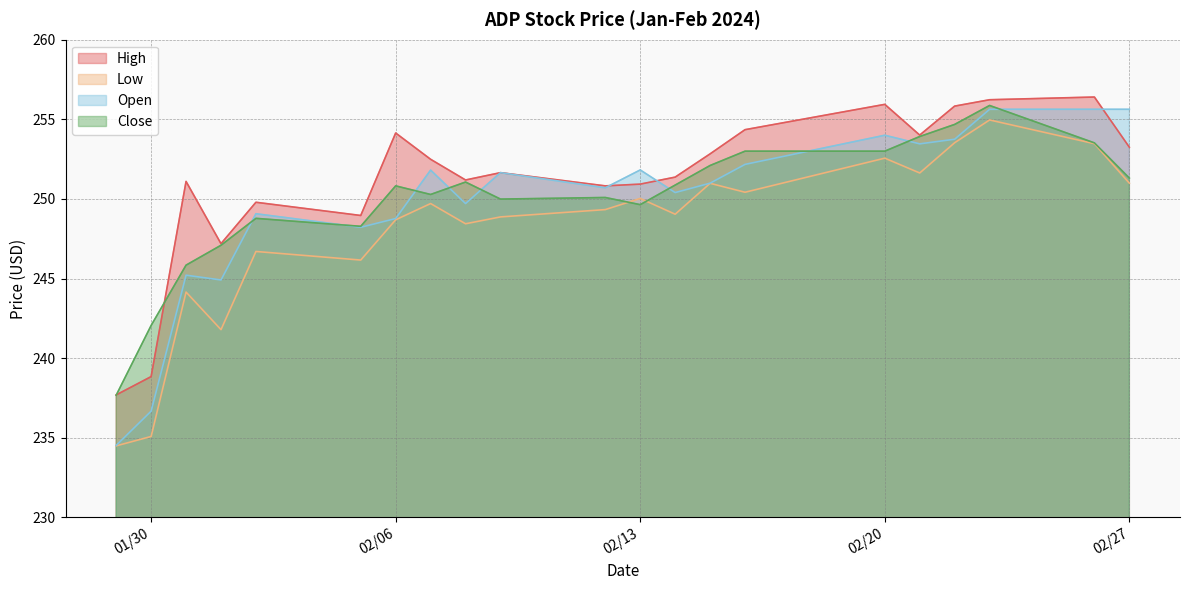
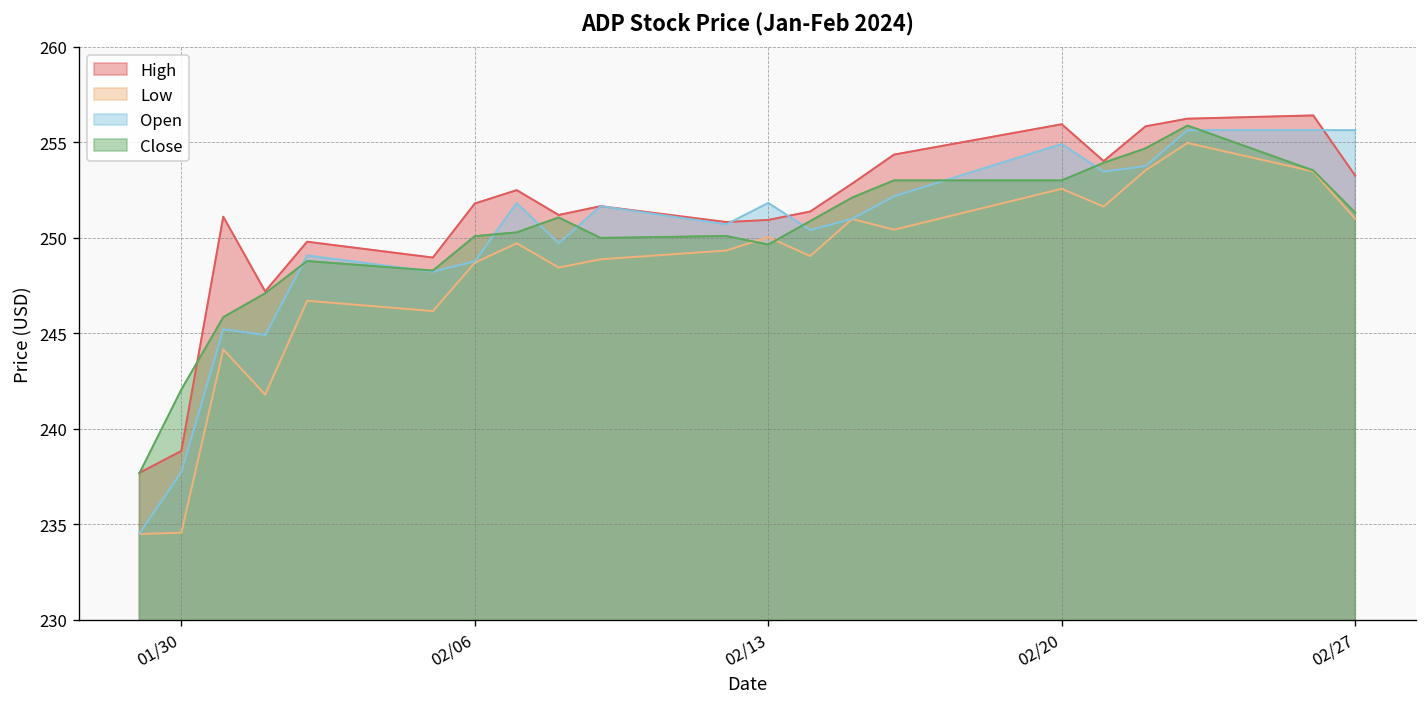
Low, 01/30: 235.1 -> 234.6
Open, 01/30: 236.7 -> 237.7
High, 02/06: 254.1 -> 251.8
Close, 02/06: 250.8 -> 250.1
Open, 02/20: 254.0 -> 254.9
